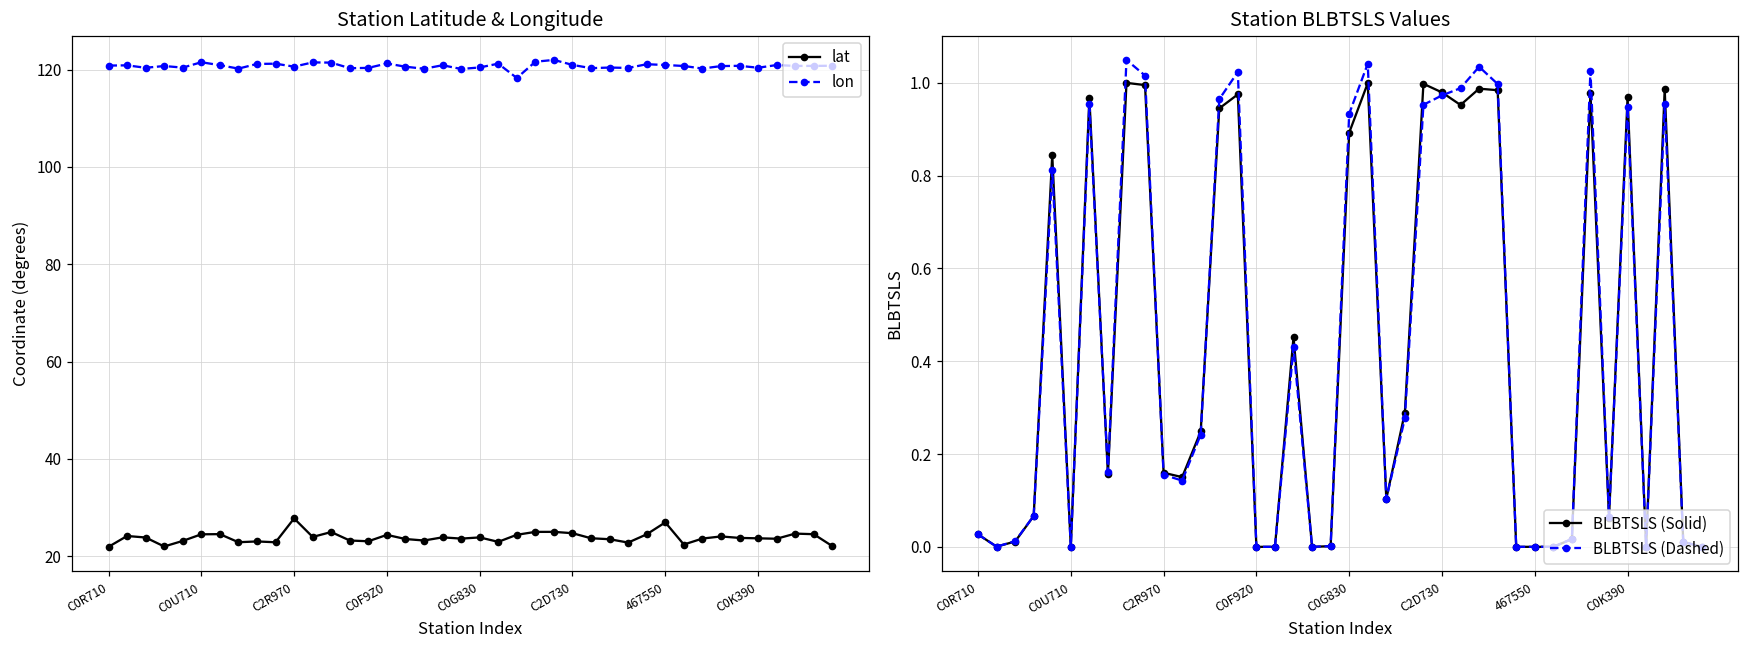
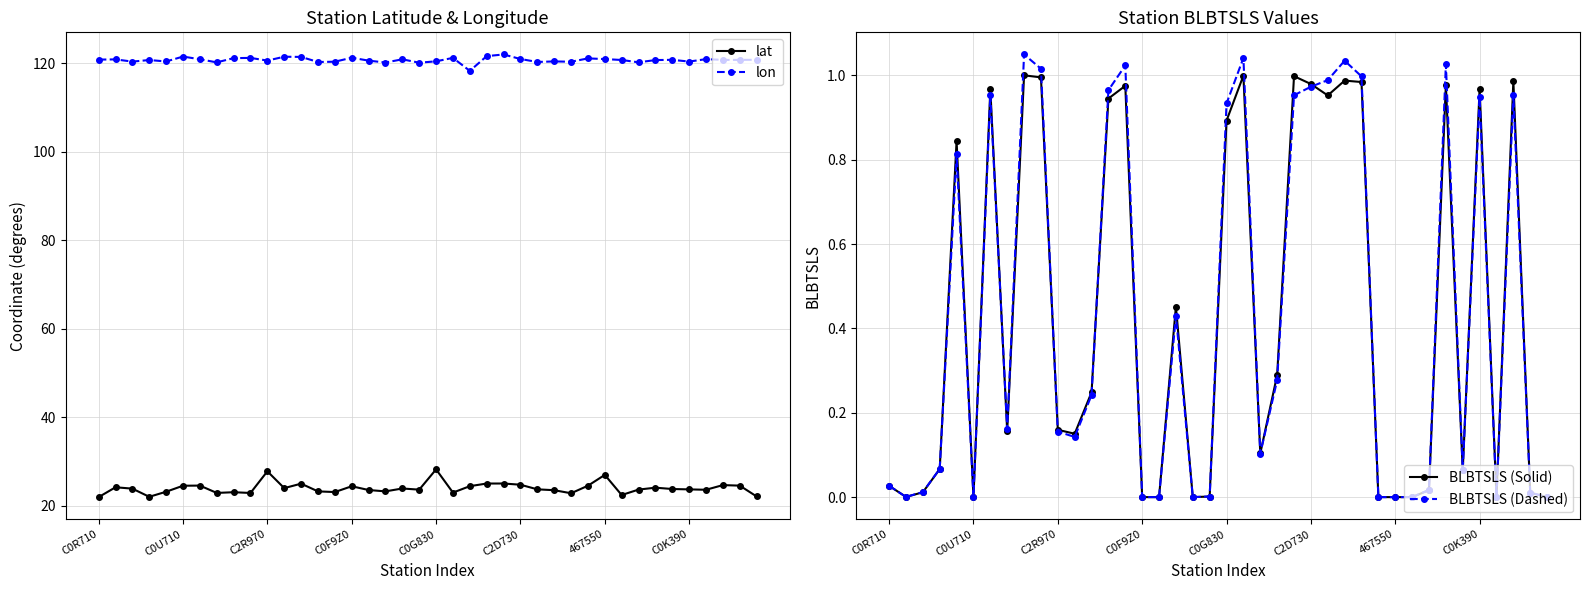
Station Latitude & Longitude, lat, C0G830: 24 -> 28
